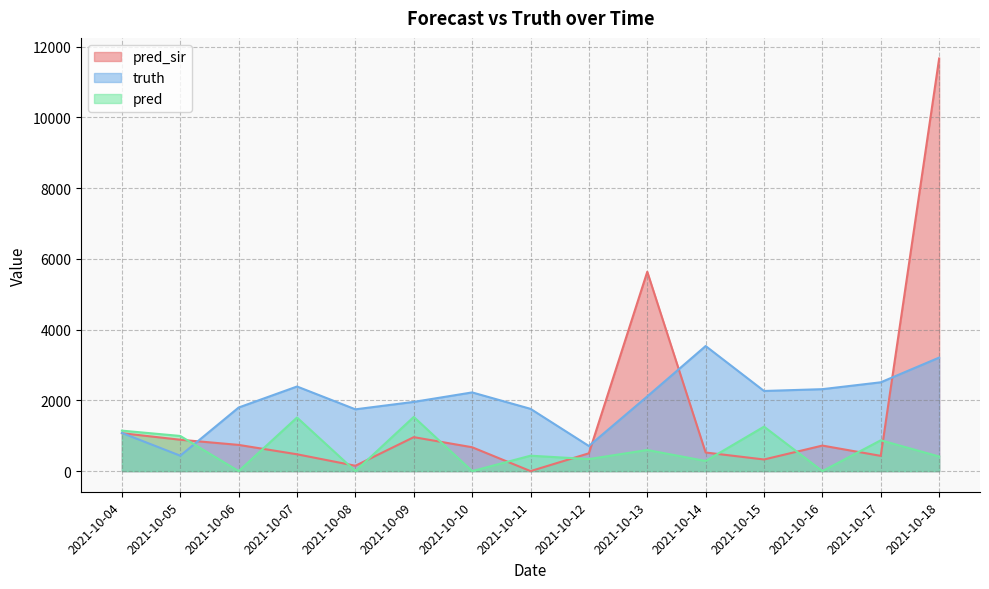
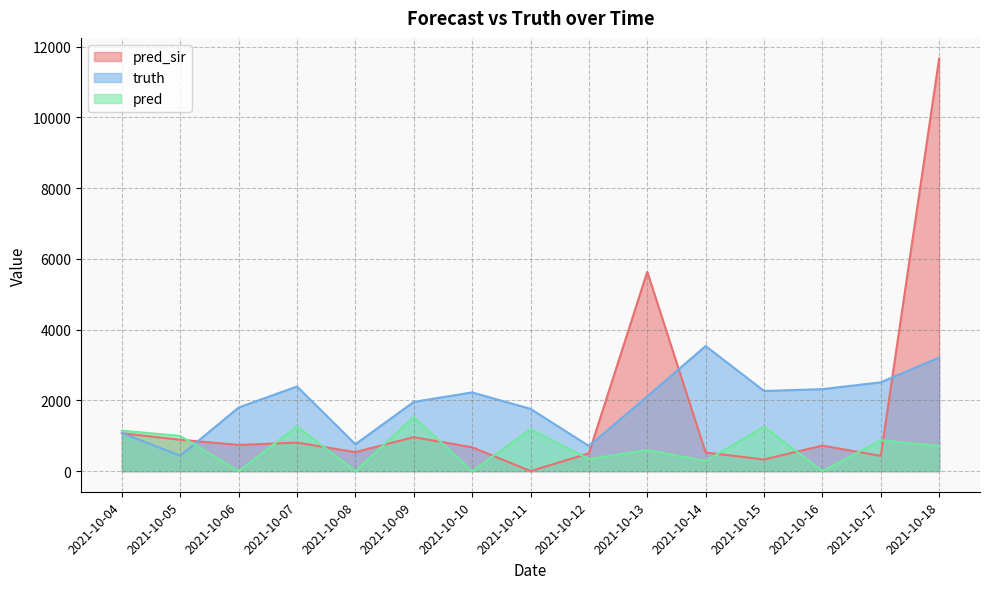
pred_sir, 2021-10-07: 500 -> 800
pred, 2021-10-07: 1500 -> 1300
pred_sir, 2021-10-08: 200 -> 500
truth, 2021-10-08: 1700 -> 800
pred, 2021-10-11: 400 -> 1200
pred, 2021-10-18: 400 -> 700
